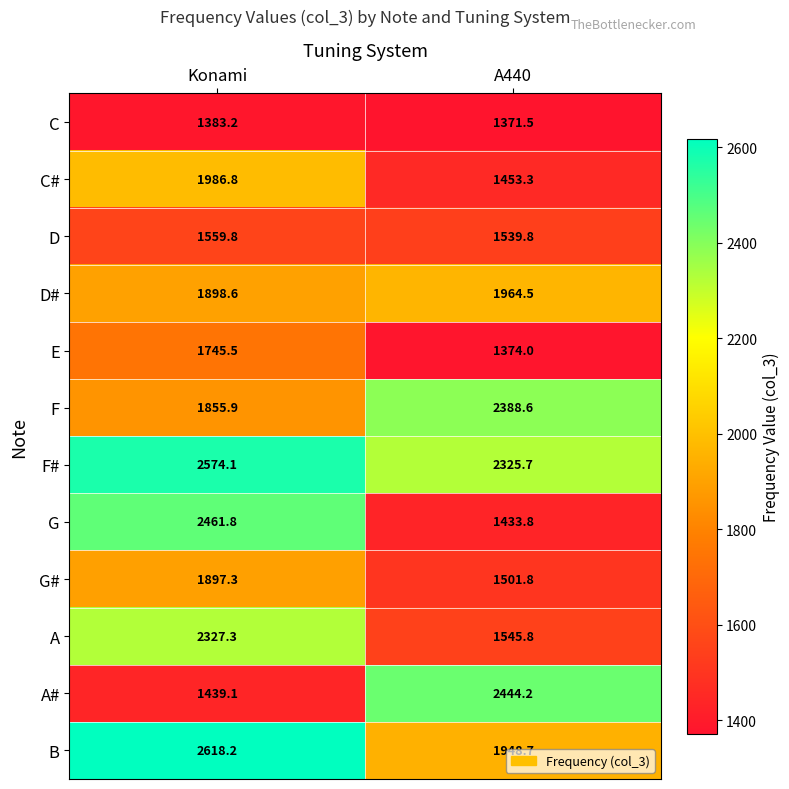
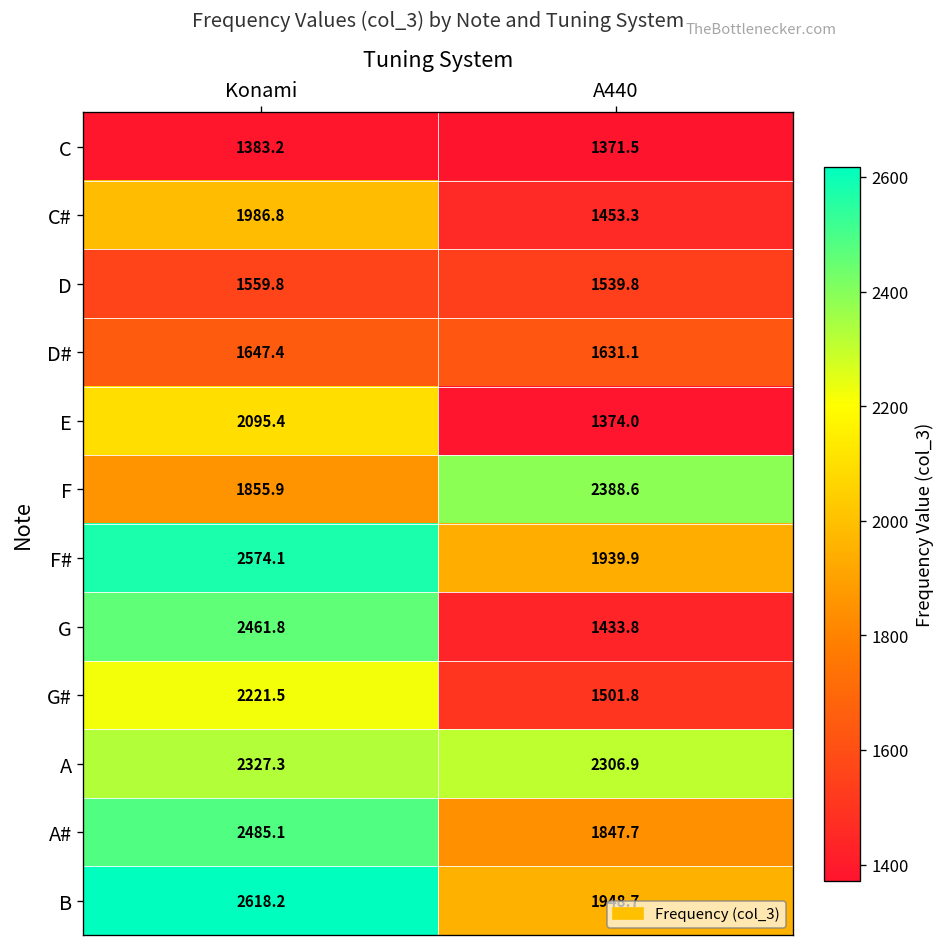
D#, Konami: 1898.6 -> 1647.4
D#, A440: 1964.5 -> 1631.1
E, Konami: 1745.5 -> 2095.4
F#, A440: 2325.7 -> 1939.9
G#, Konami: 1897.3 -> 2221.5
A, A440: 1545.8 -> 2306.9
A#, Konami: 1439.1 -> 2485.1
A#, A440: 2444.2 -> 1847.7
